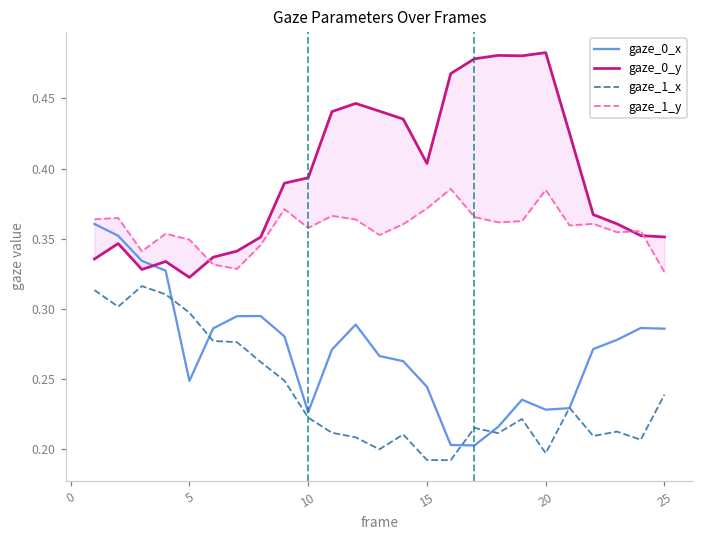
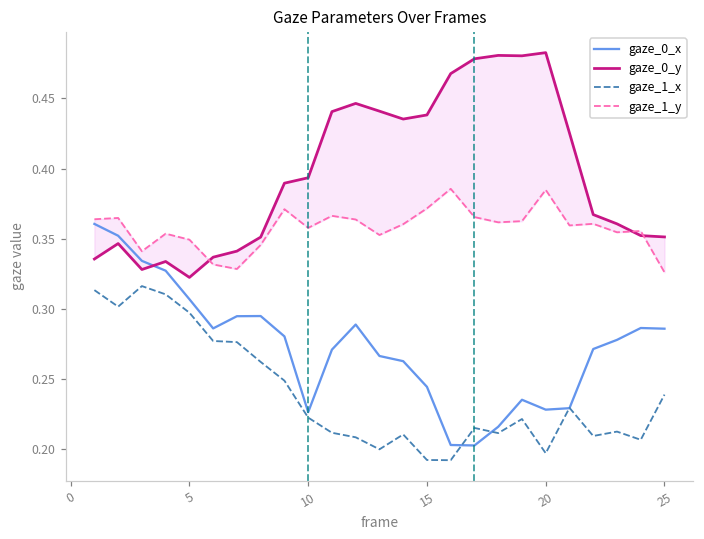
gaze_0_x, 5: 0.249 -> 0.307
gaze_0_y, 15: 0.404 -> 0.438
